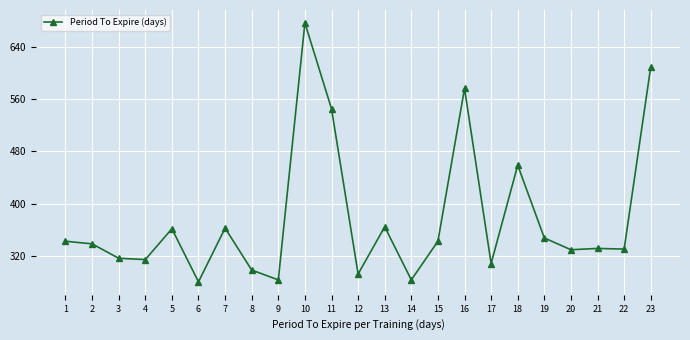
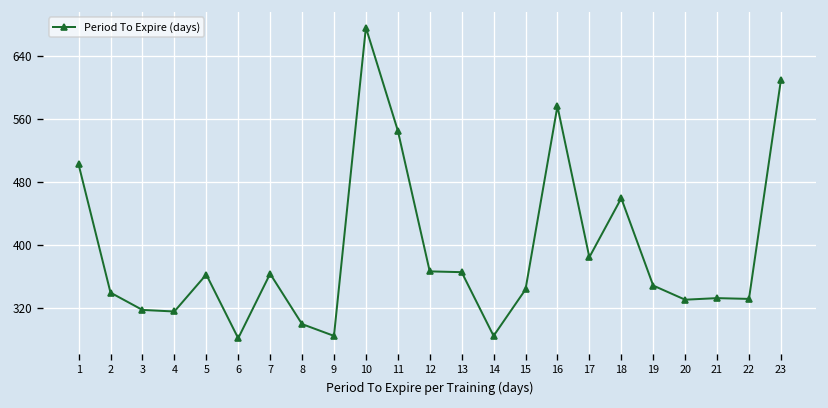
1: 340 -> 500
12: 290 -> 370
17: 310 -> 380
